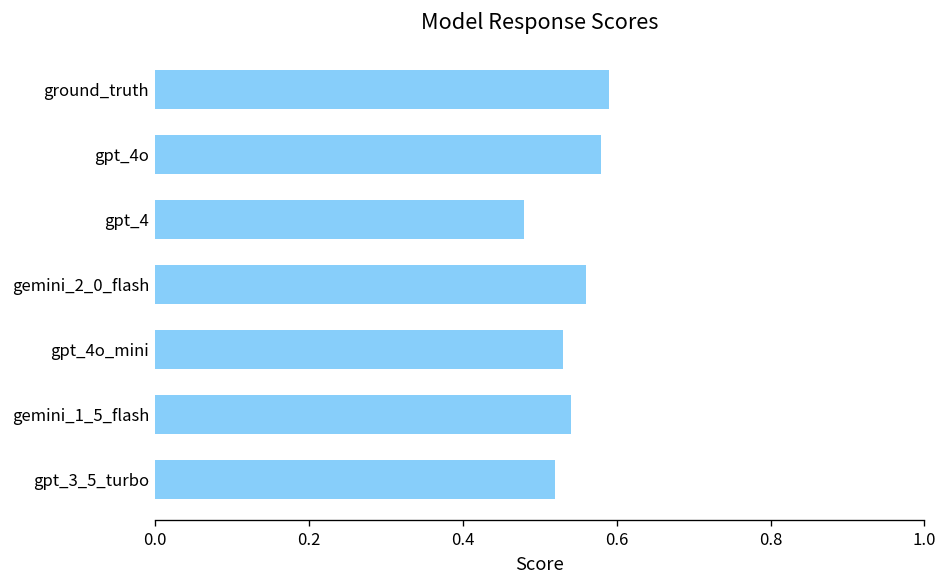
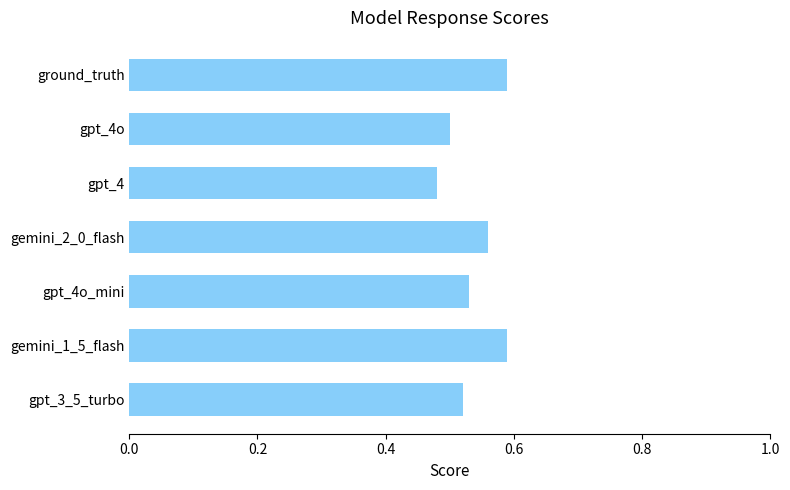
gpt_4o: 0.58 -> 0.50
gemini_1_5_flash: 0.54 -> 0.59
